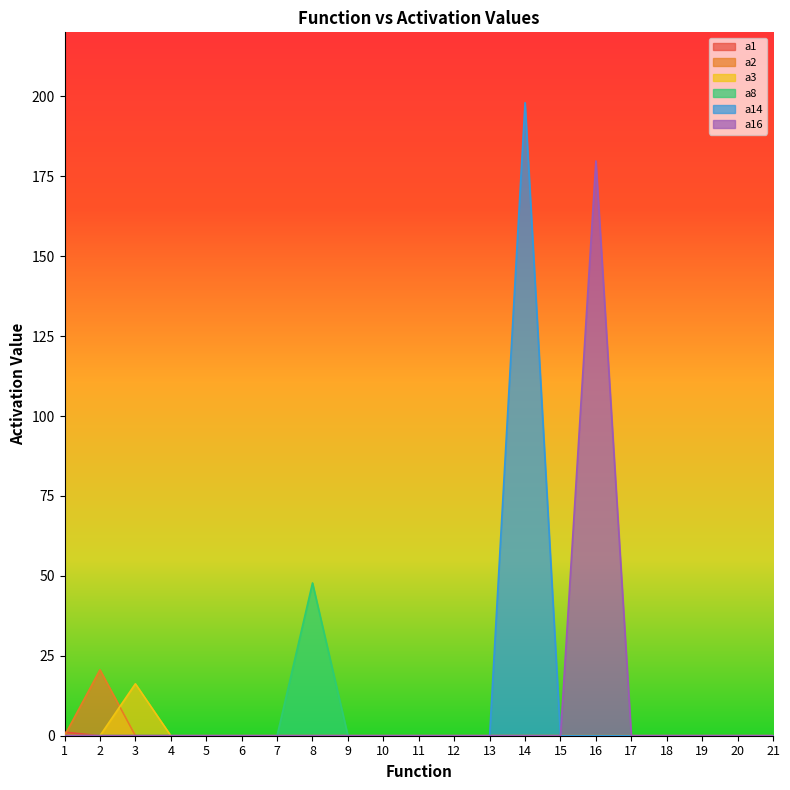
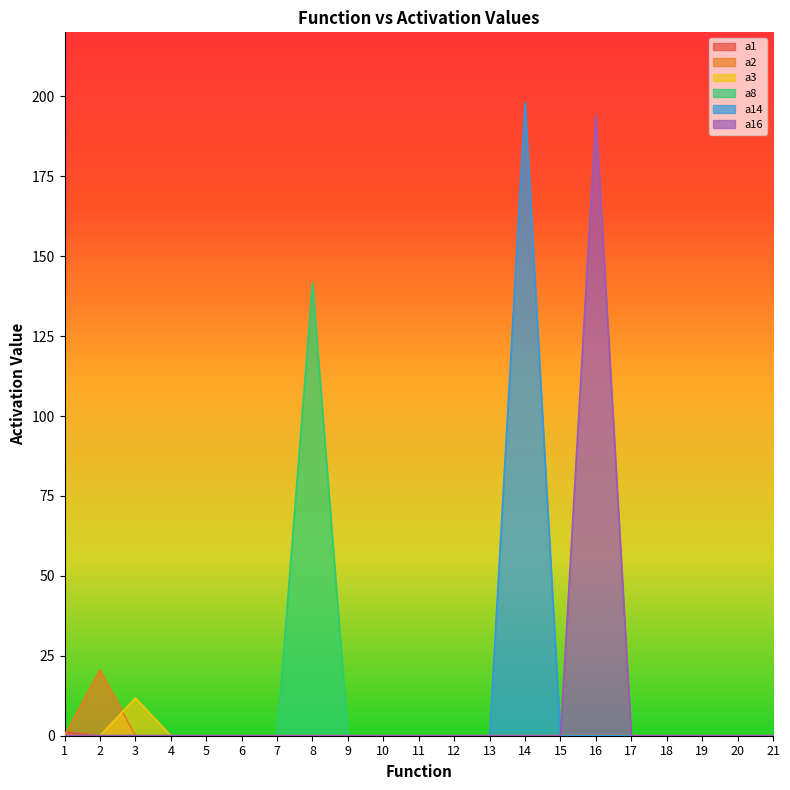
a3, 3: 16 -> 12
a8, 8: 48 -> 142
a16, 16: 180 -> 194
